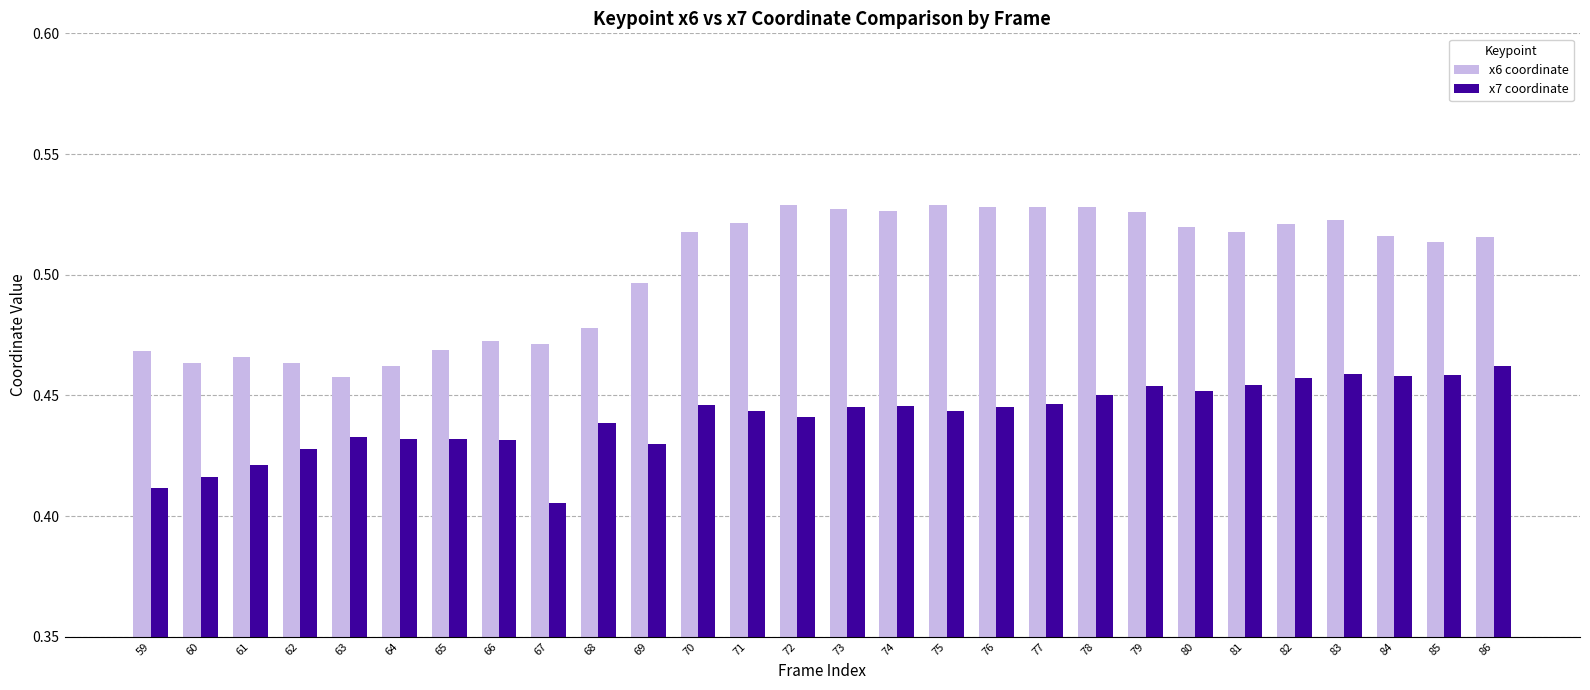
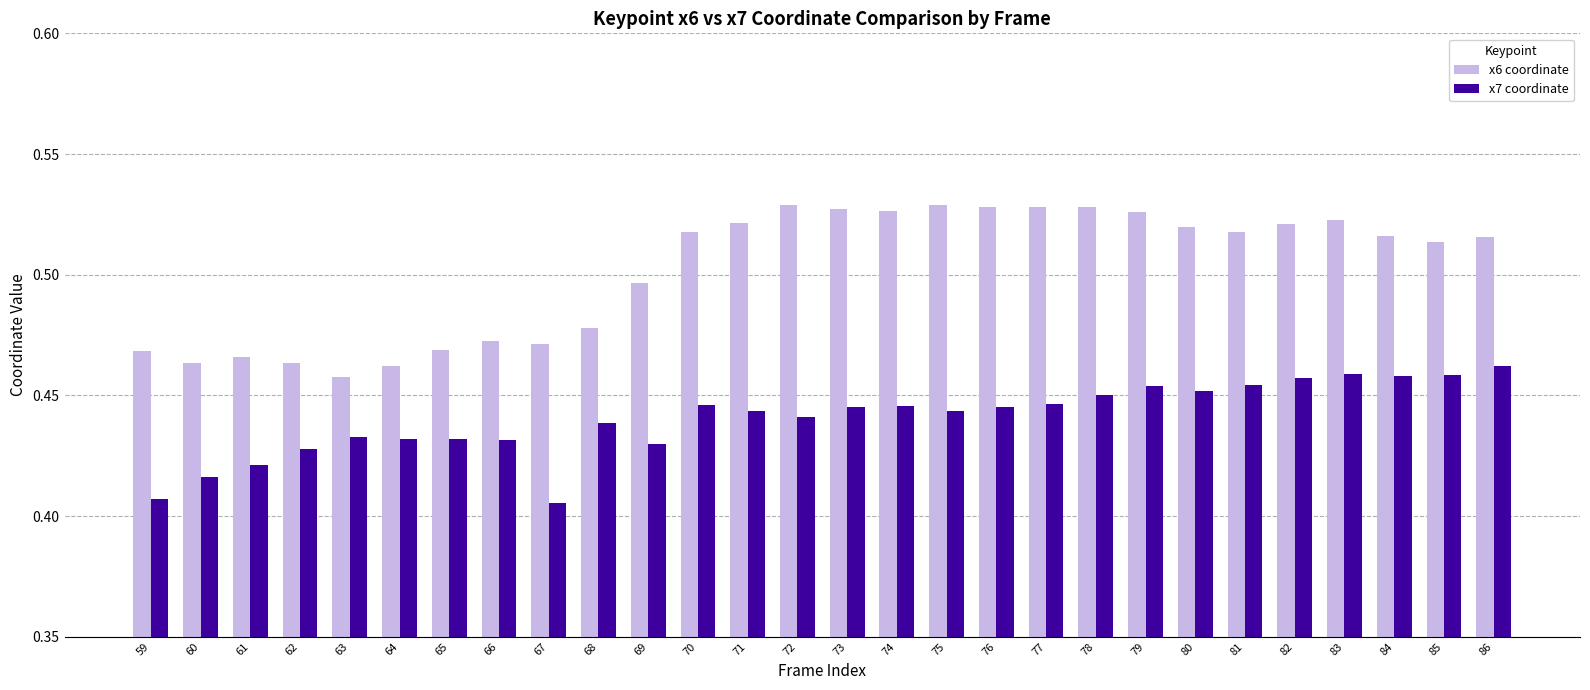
x7 coordinate, 59: 0.412 -> 0.407
